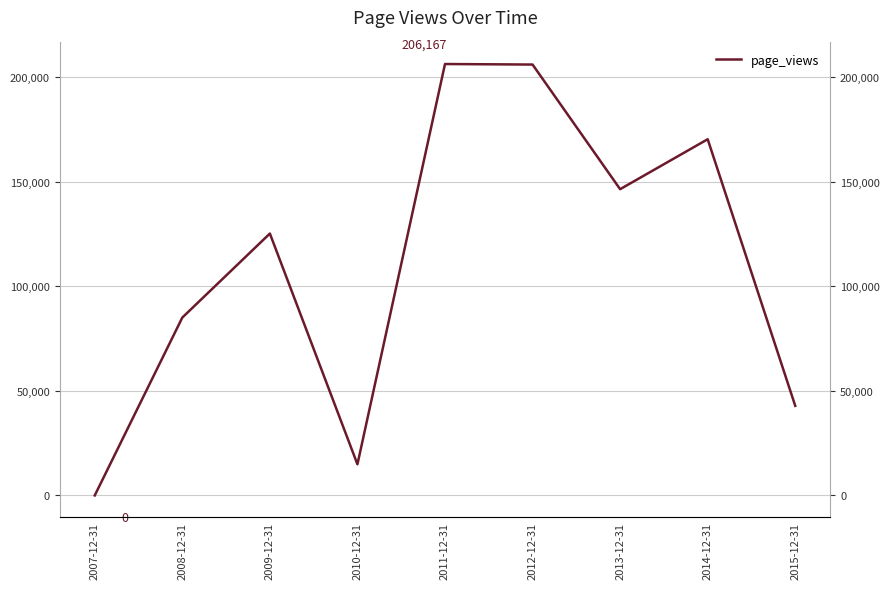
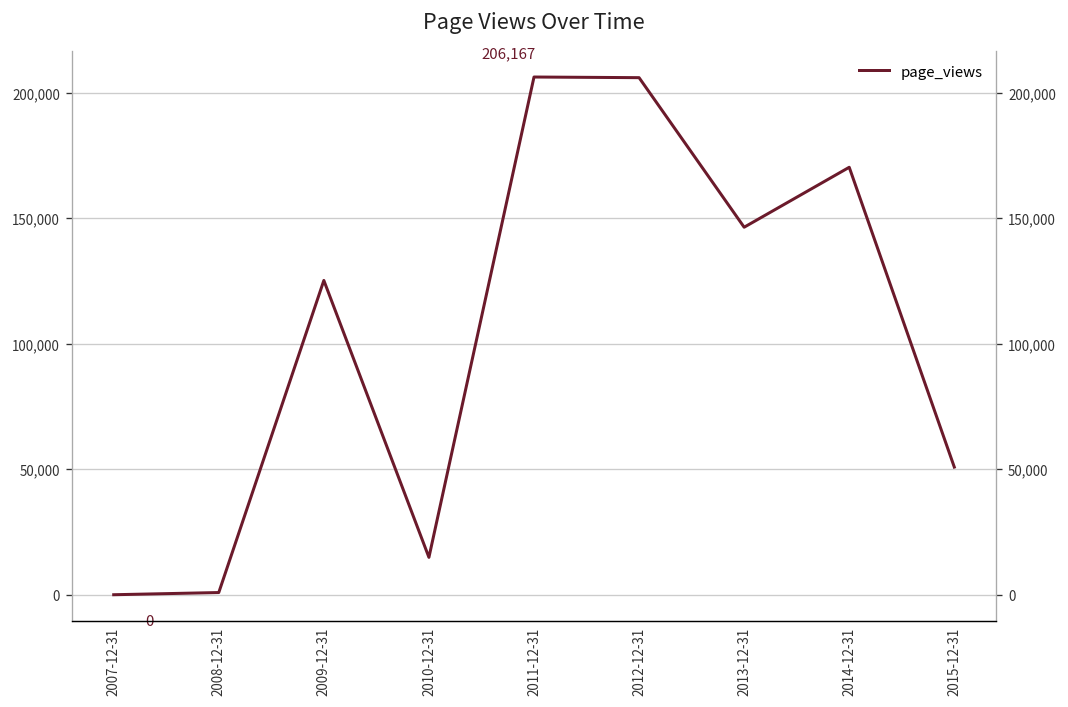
2008-12-31: 85,000 -> 1,000
2015-12-31: 43,000 -> 51,000
